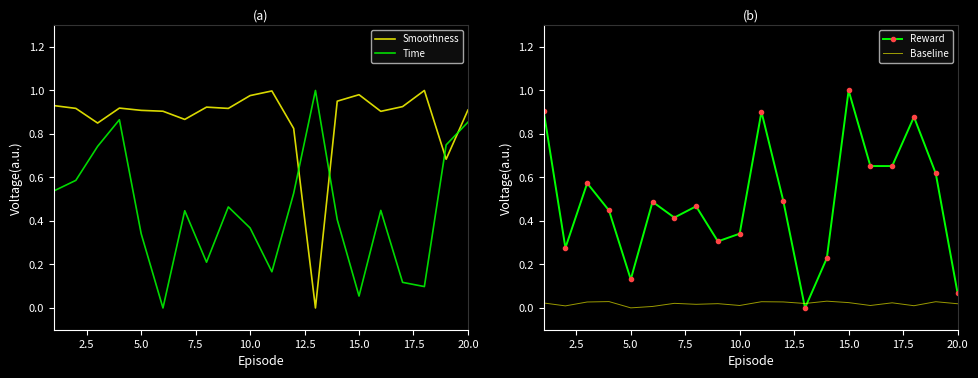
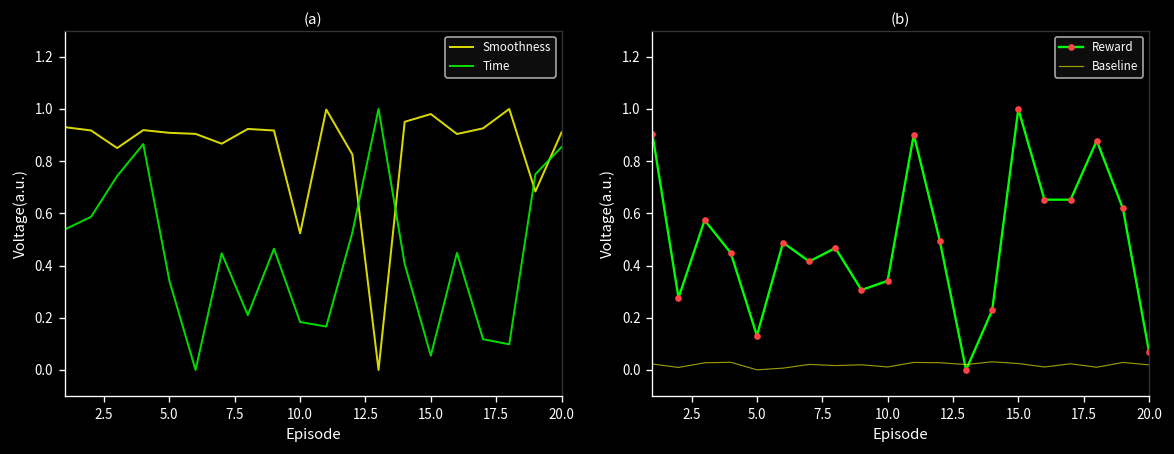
(a), Smoothness, 10.0: 0.98 -> 0.52
(a), Time, 10.0: 0.37 -> 0.18
